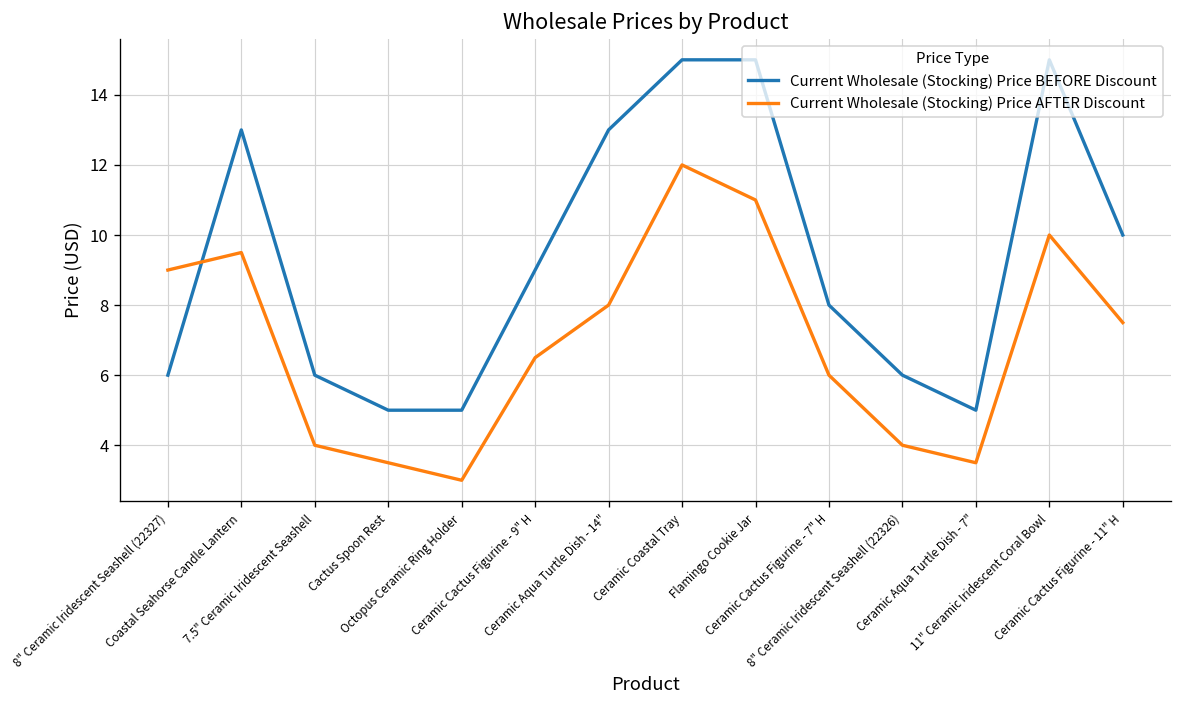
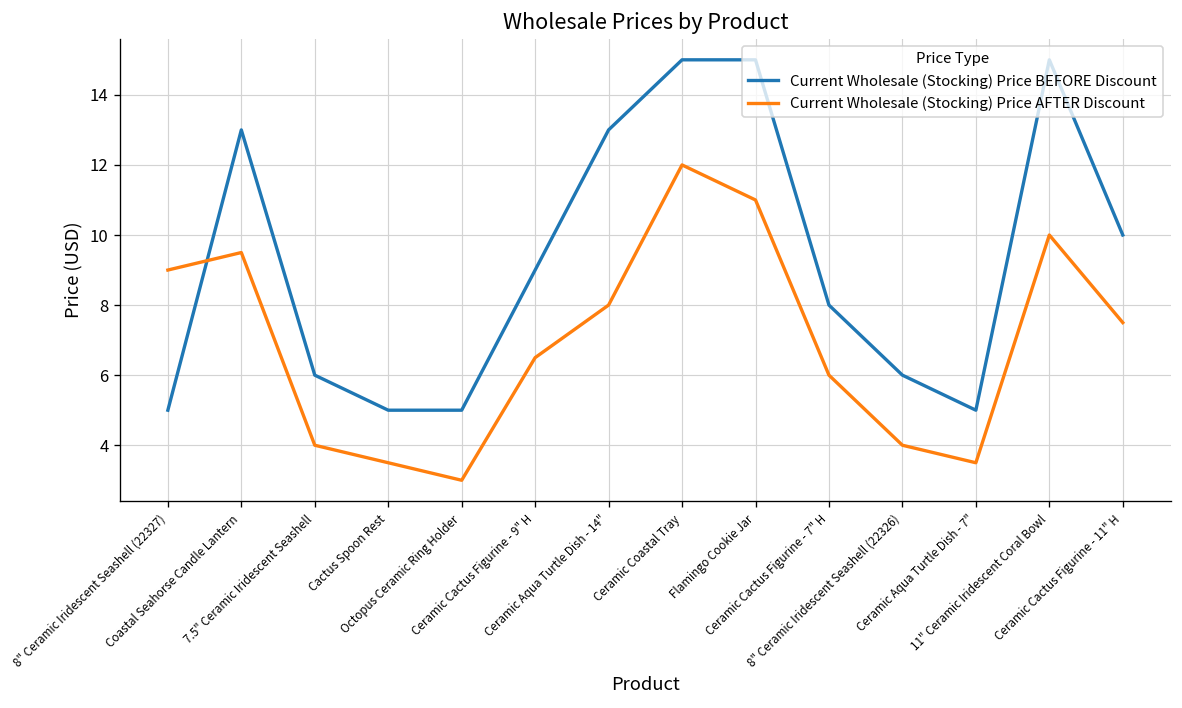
Current Wholesale (Stocking) Price BEFORE Discount, 8" Ceramic Iridescent Seashell (22327): 6 -> 5
